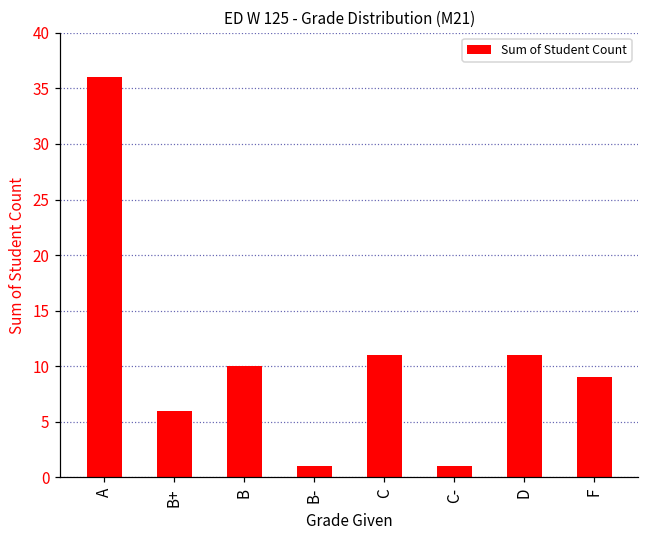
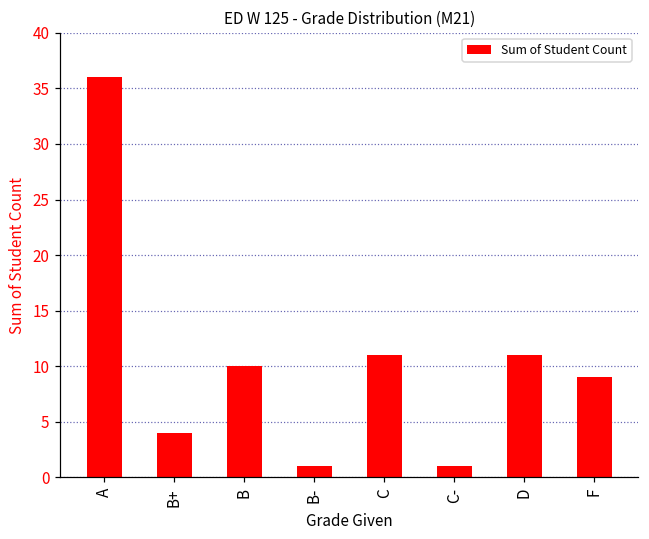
B+: 6 -> 4
